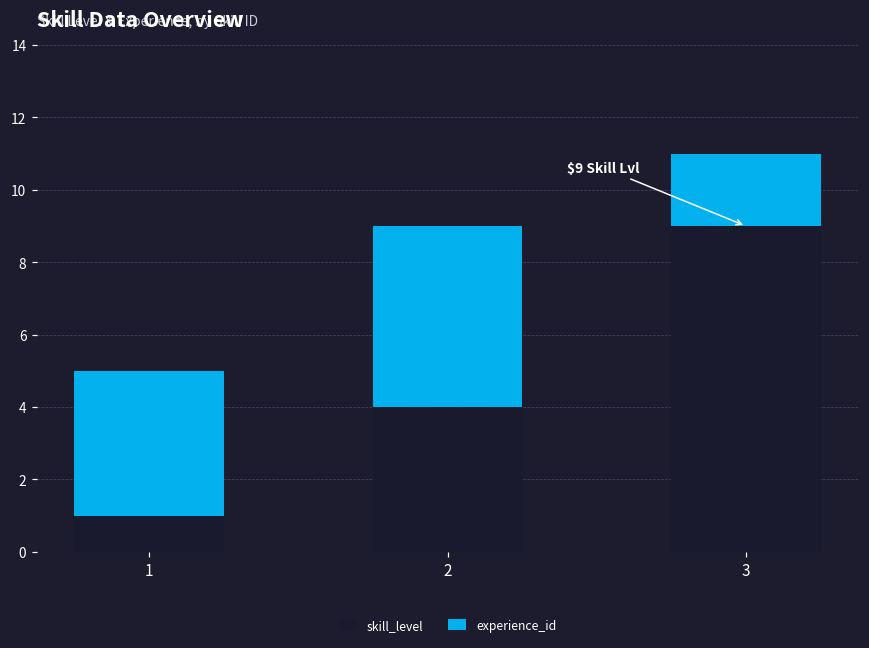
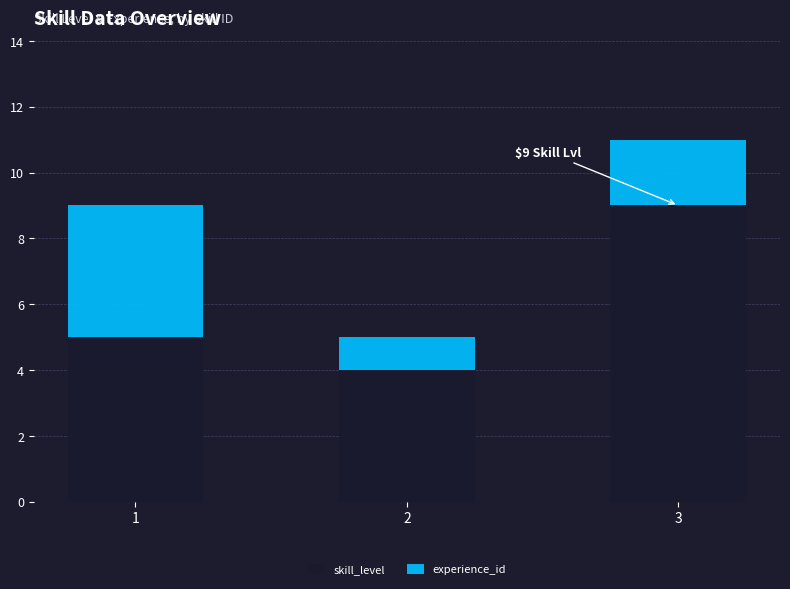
skill_level, 1: 1 -> 5
experience_id, 2: 5 -> 1
